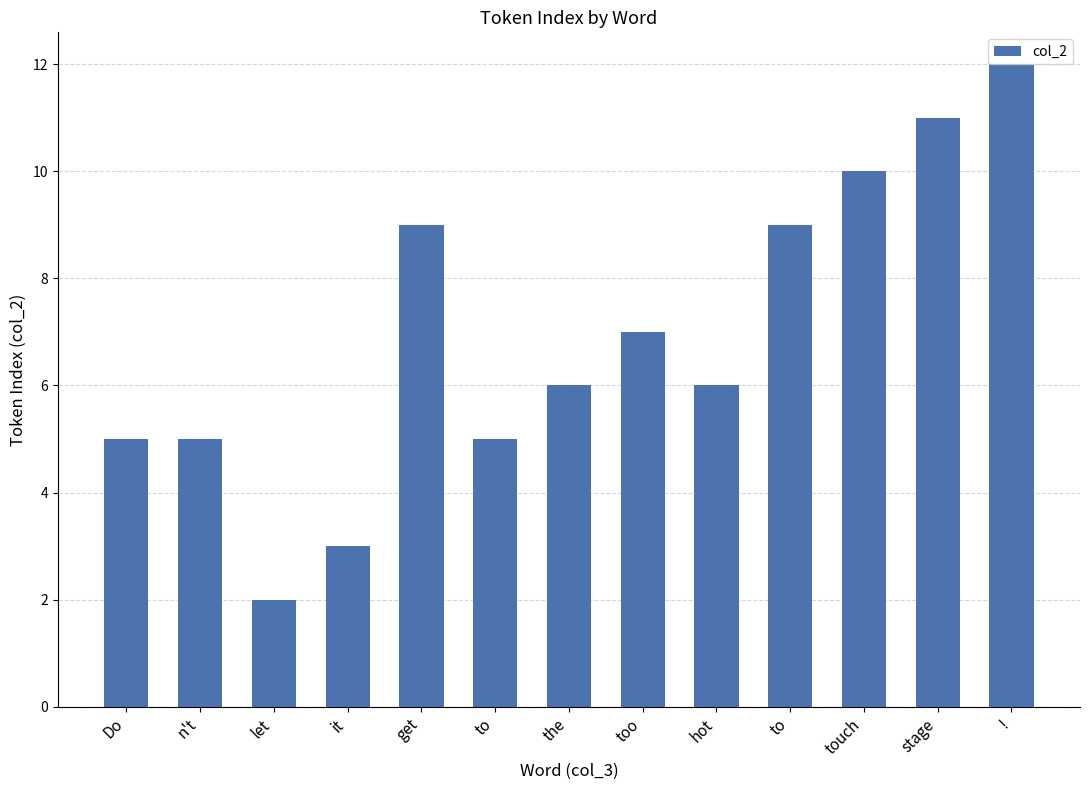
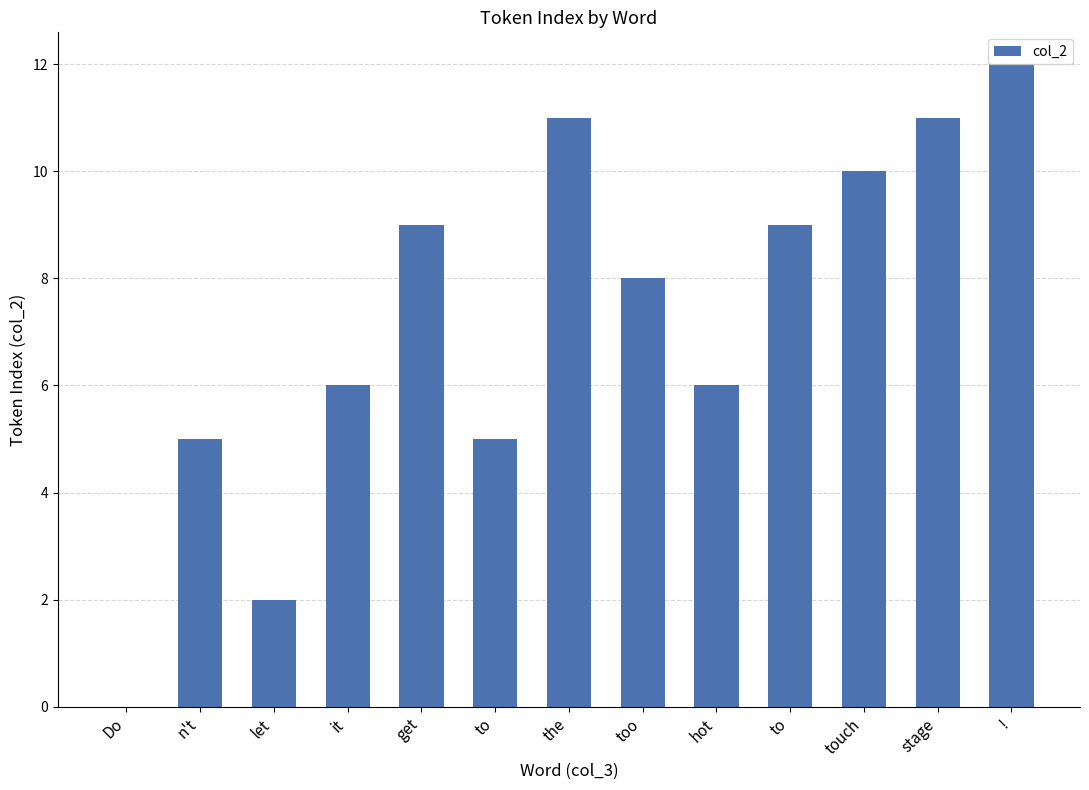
Do: 5 -> 0
it: 3 -> 6
the: 6 -> 11
too: 7 -> 8
